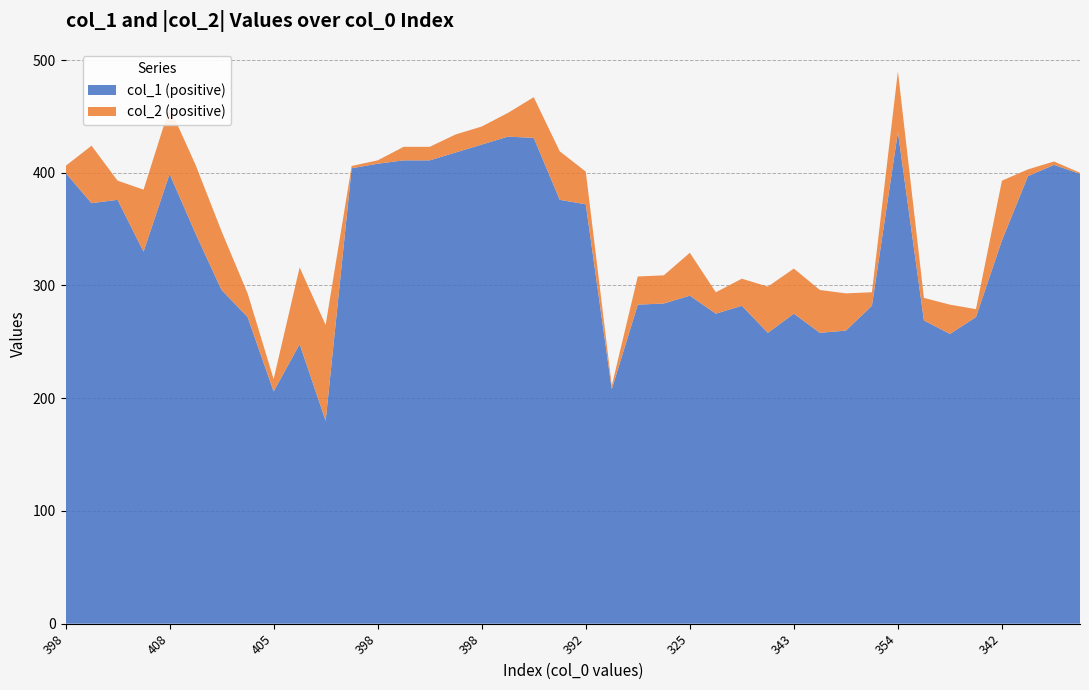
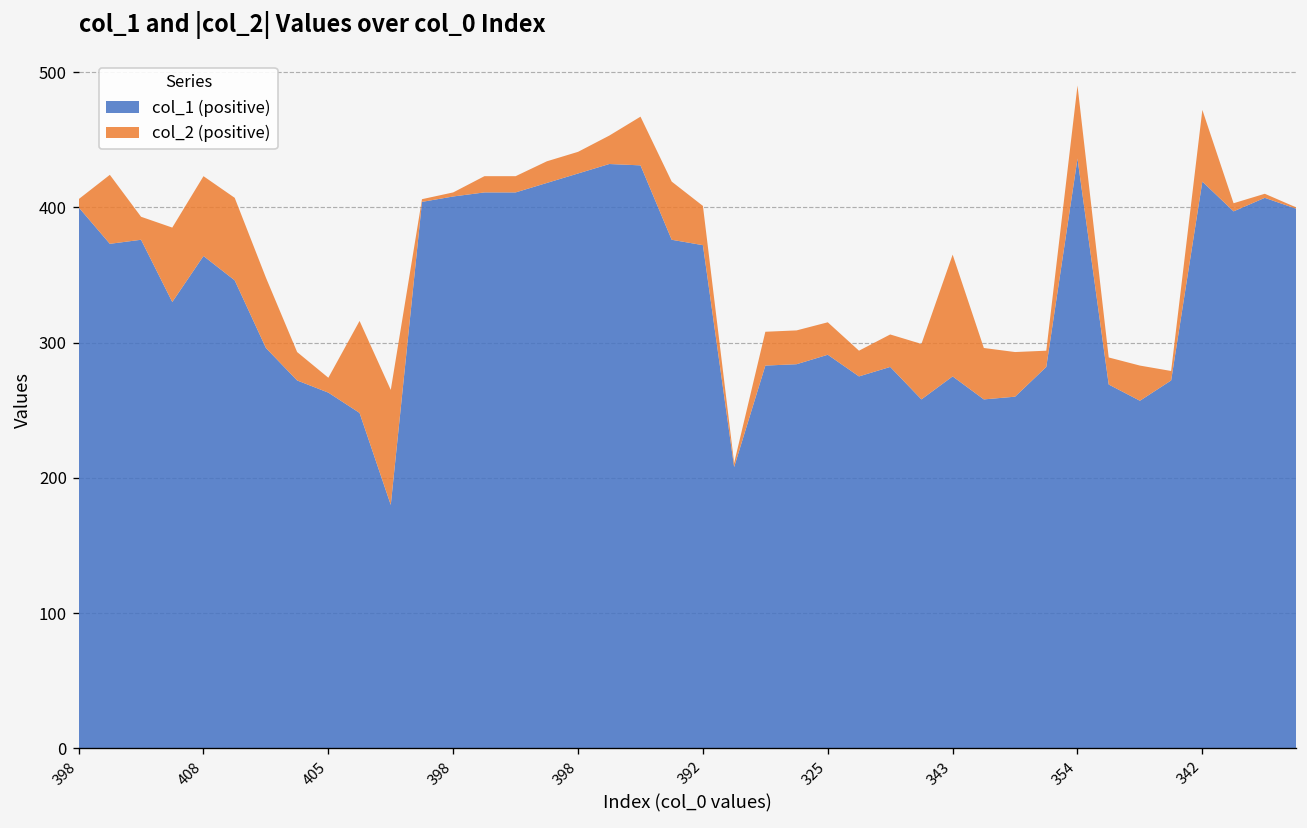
col_1 (positive), 408: 399 -> 364
col_1 (positive), 405: 206 -> 263
col_2 (positive), 325: 38 -> 24
col_2 (positive), 343: 40 -> 90
col_1 (positive), 342: 340 -> 419
